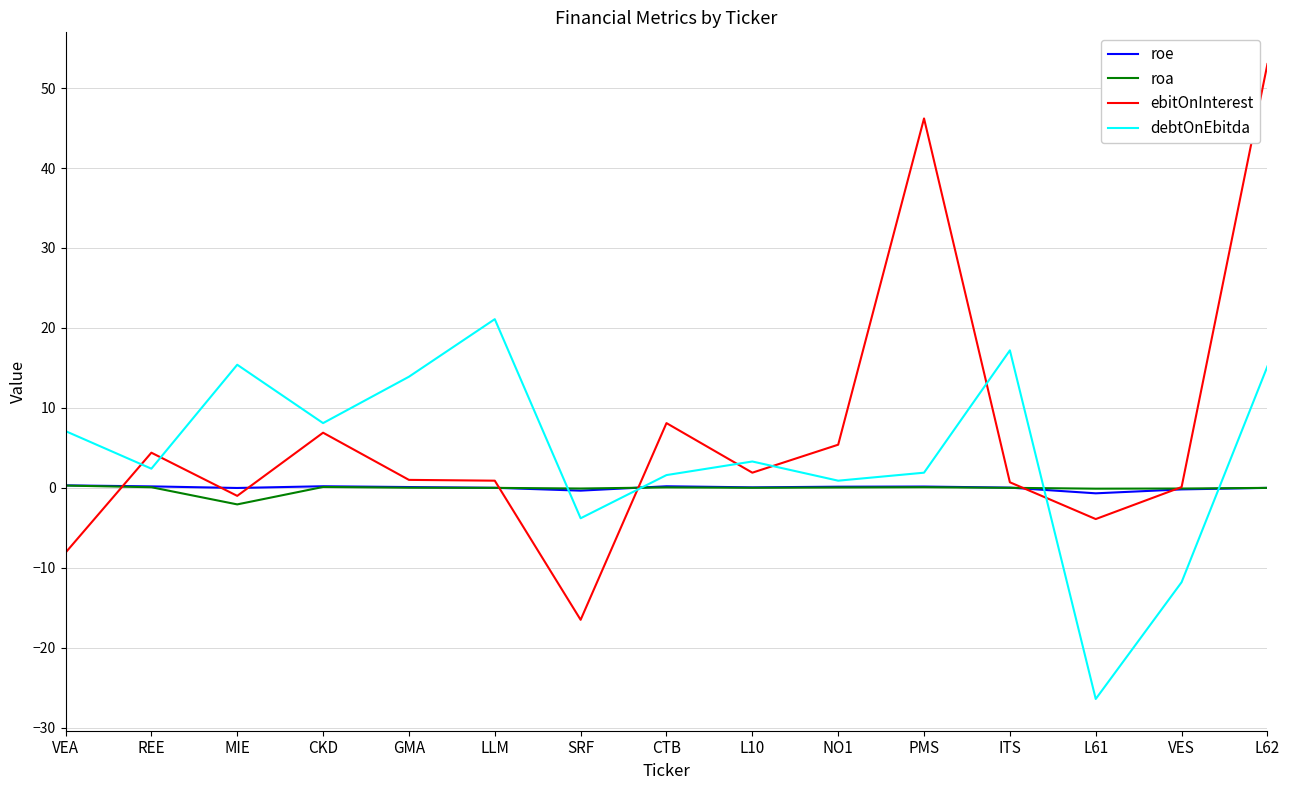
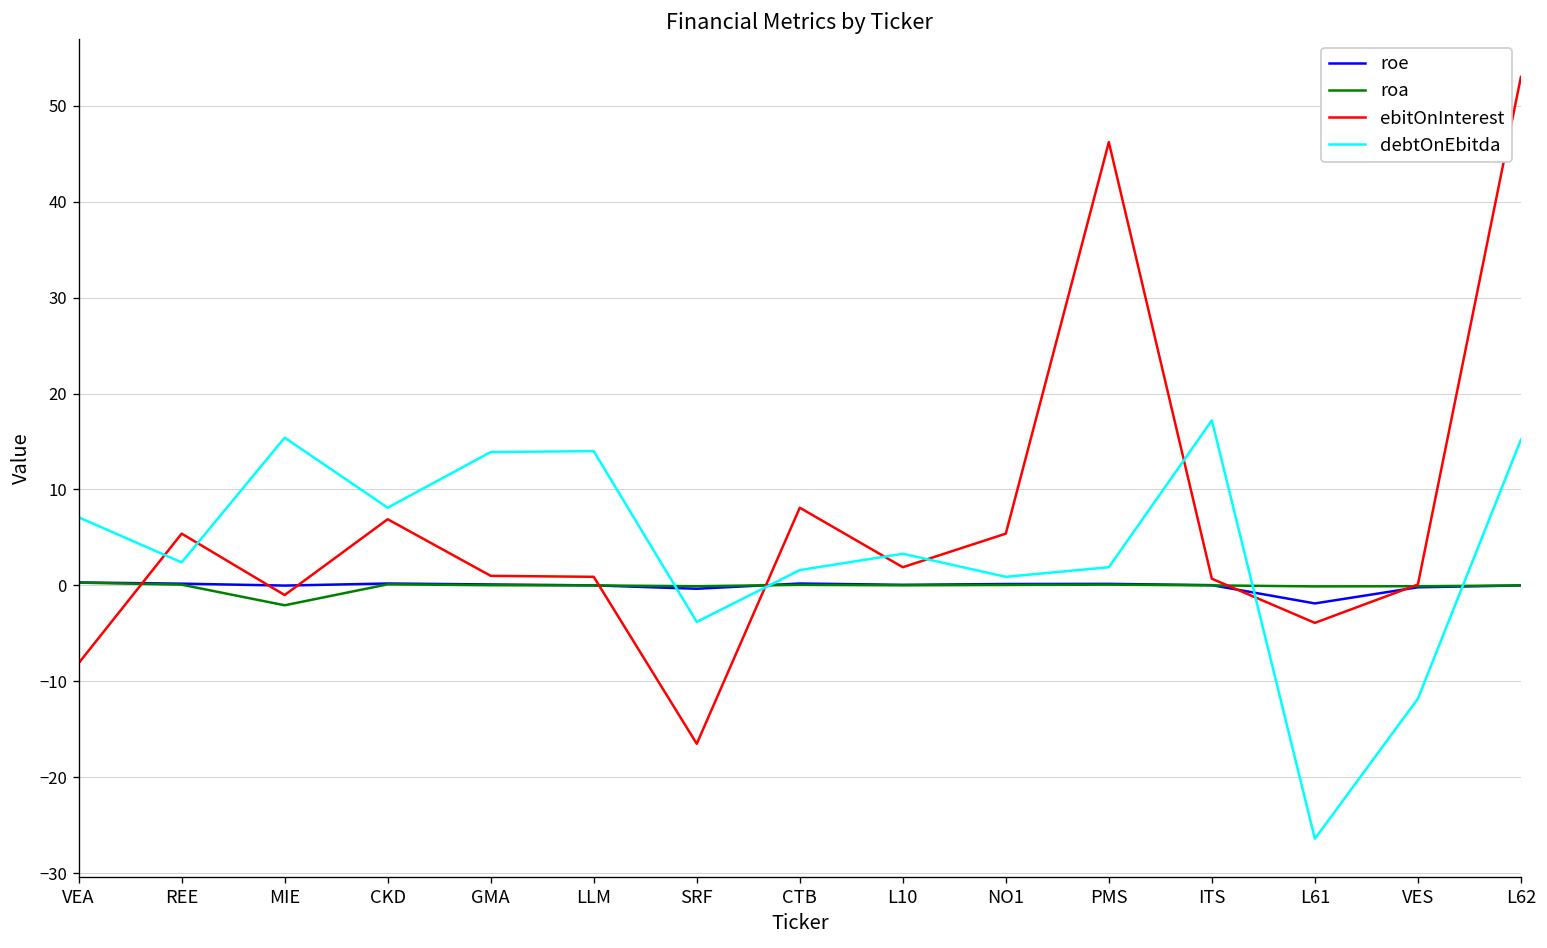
ebitOnInterest, REE: 4 -> 5
debtOnEbitda, LLM: 21 -> 14
roe, L61: -1 -> -2
